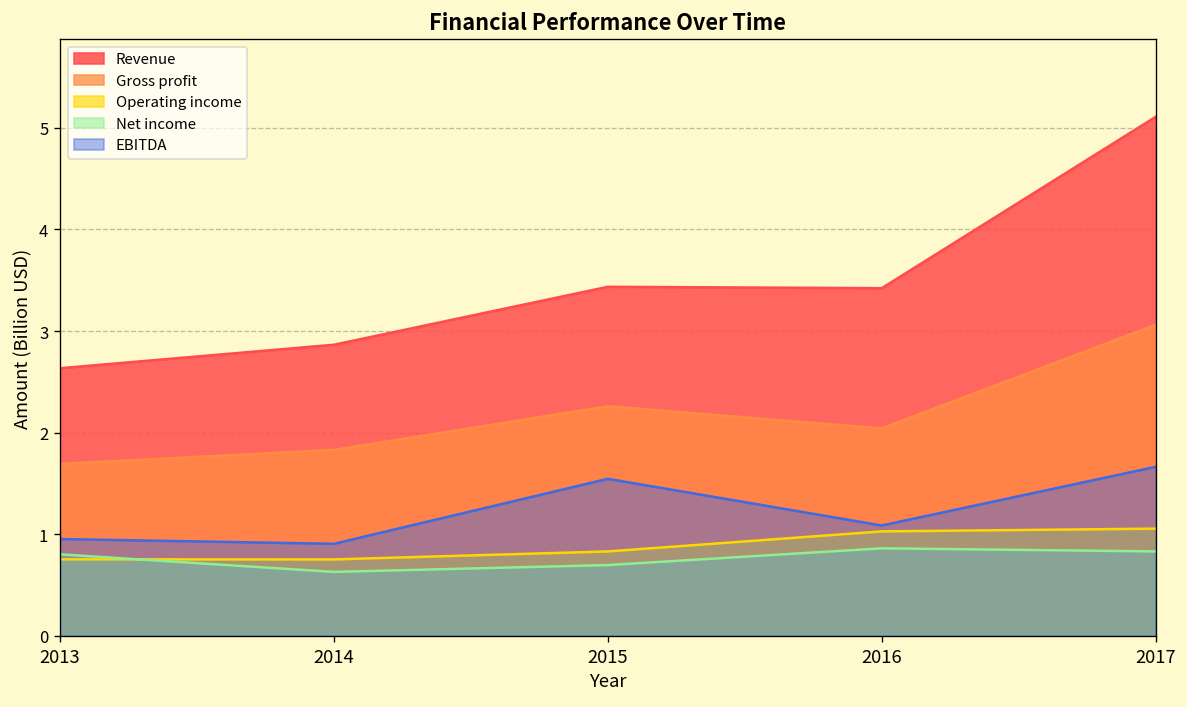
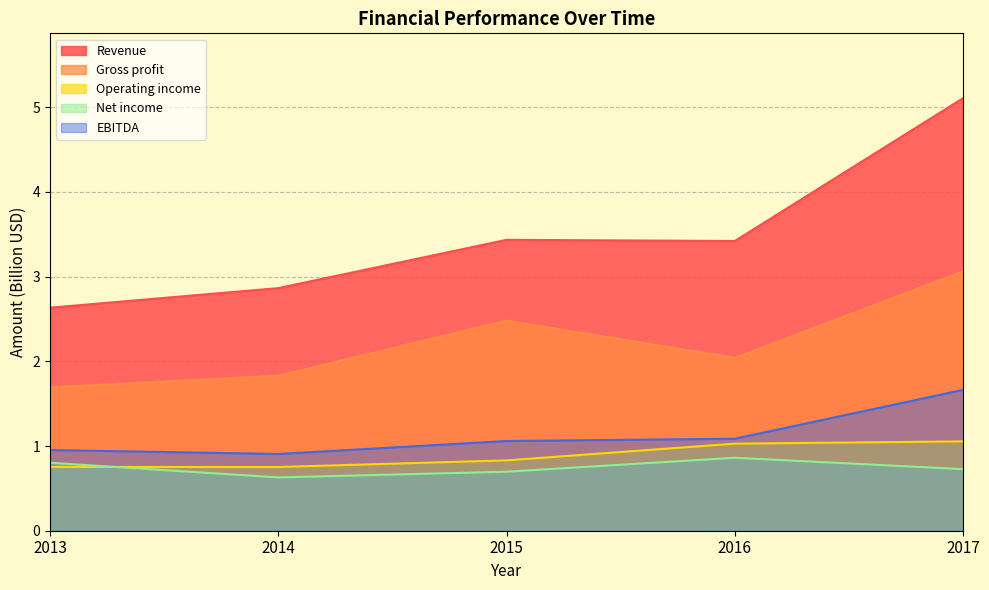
Gross profit, 2015: 2.3 -> 2.5
EBITDA, 2015: 1.5 -> 1.1
Net income, 2017: 0.8 -> 0.7
